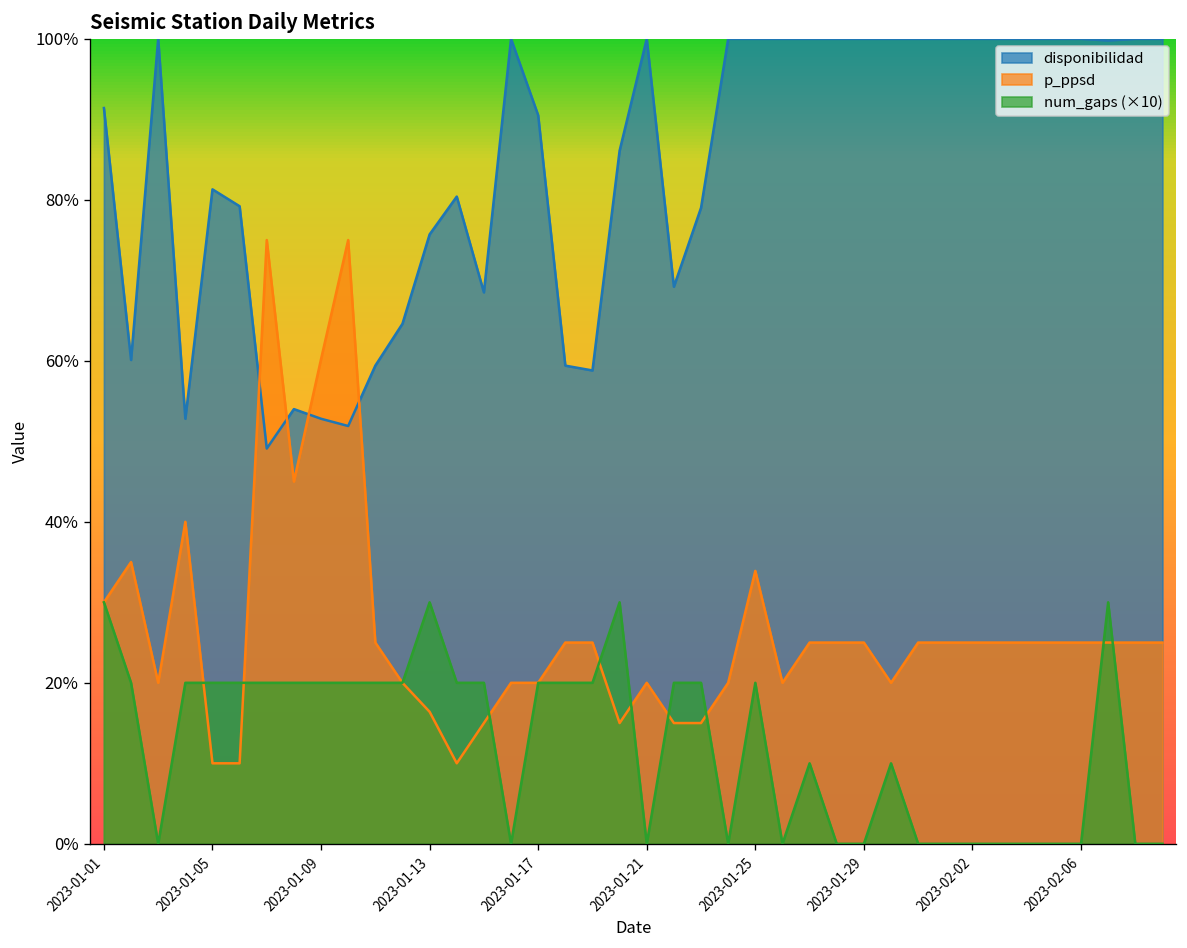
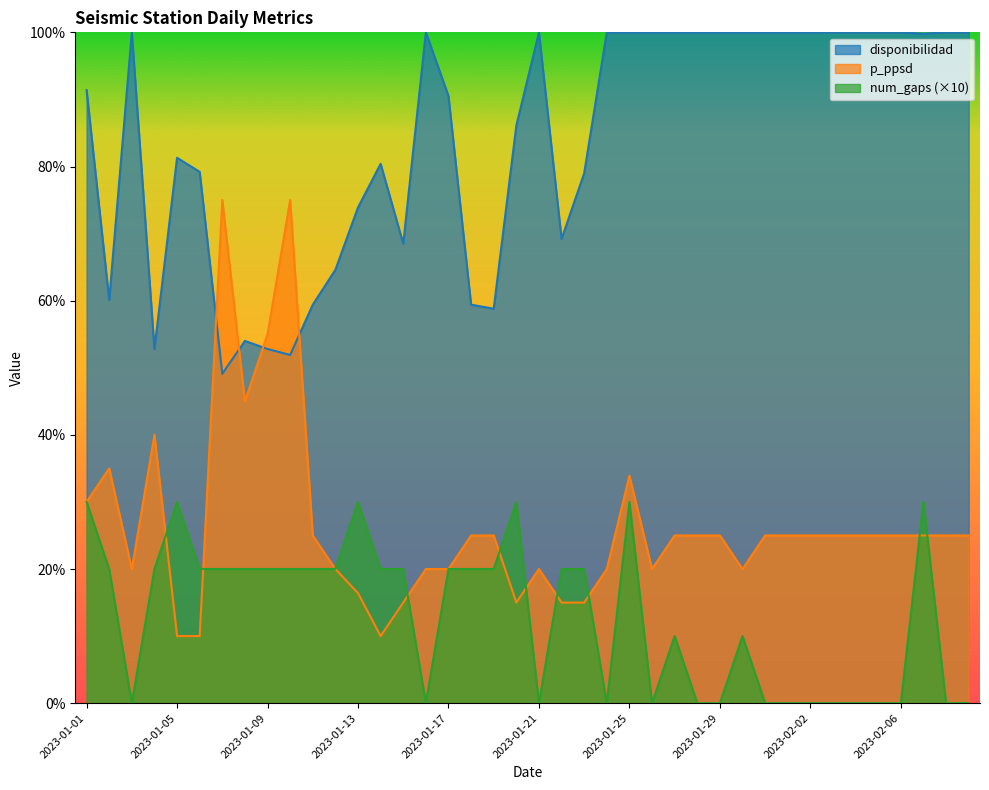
num_gaps (×10), 2023-01-05: 20% -> 30%
p_ppsd, 2023-01-09: 60% -> 55%
disponibilidad, 2023-01-13: 76% -> 74%
num_gaps (×10), 2023-01-25: 20% -> 30%
